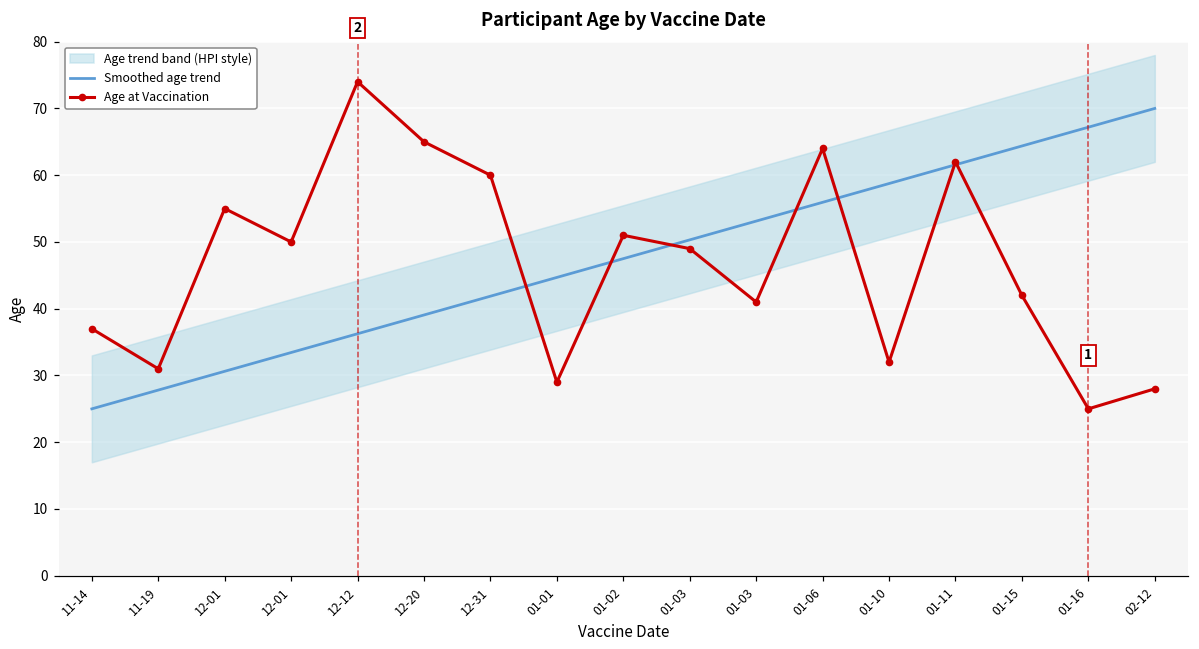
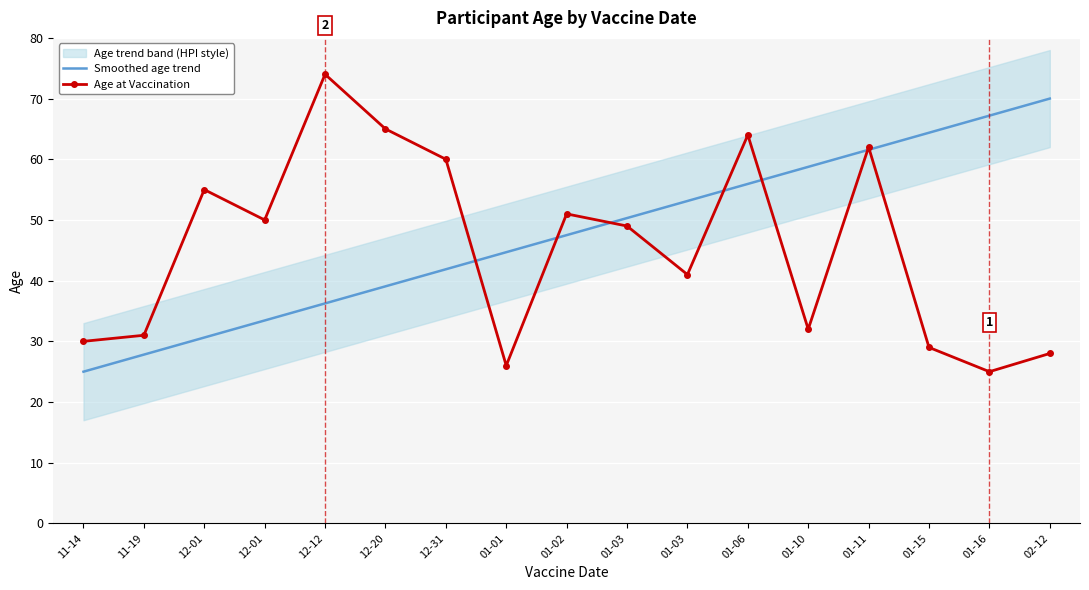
Age at Vaccination, 11-14: 37 -> 30
Age at Vaccination, 01-01: 29 -> 26
Age at Vaccination, 01-15: 42 -> 29
